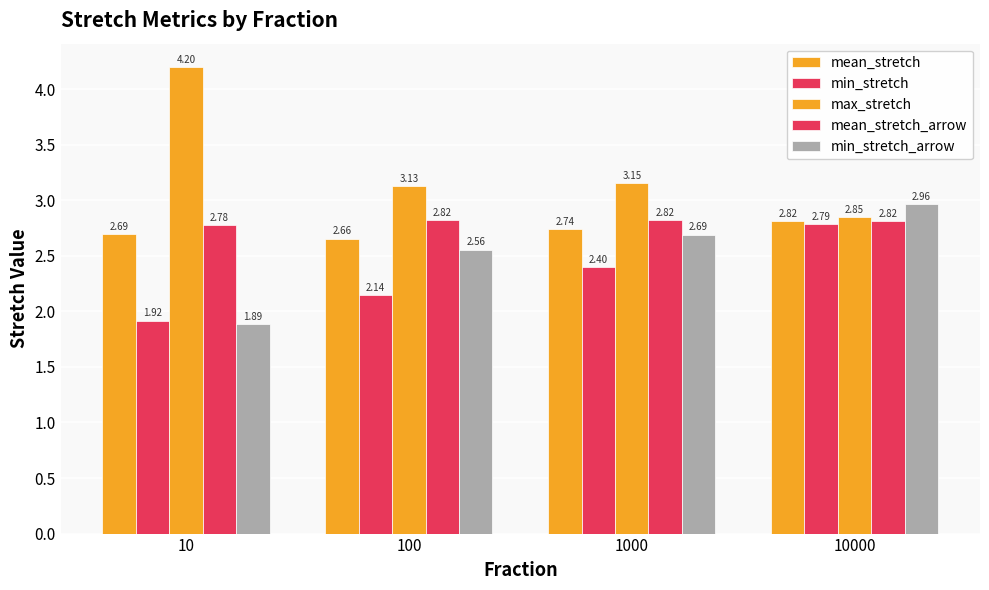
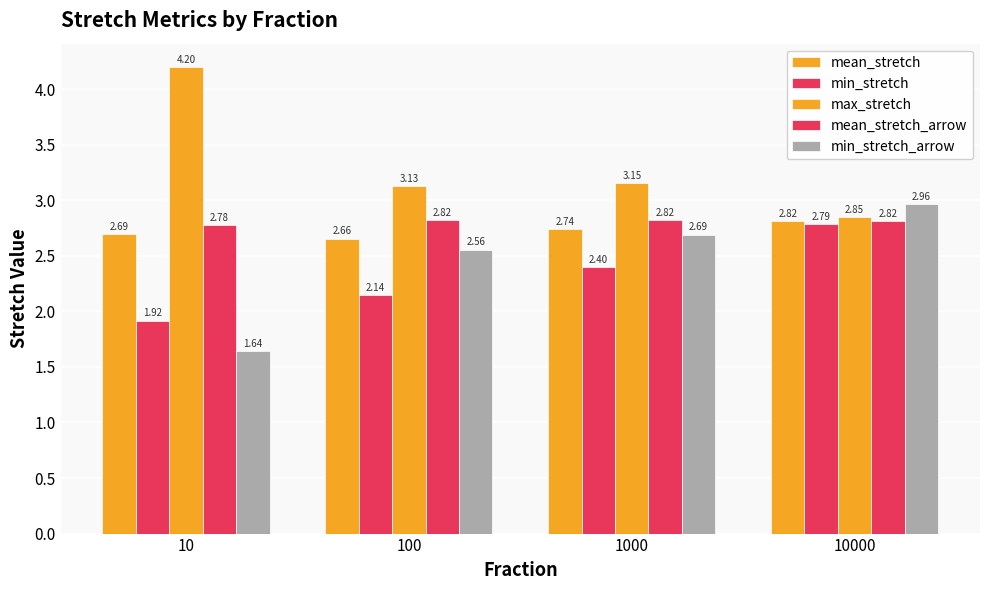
min_stretch_arrow, 10: 1.89 -> 1.64
